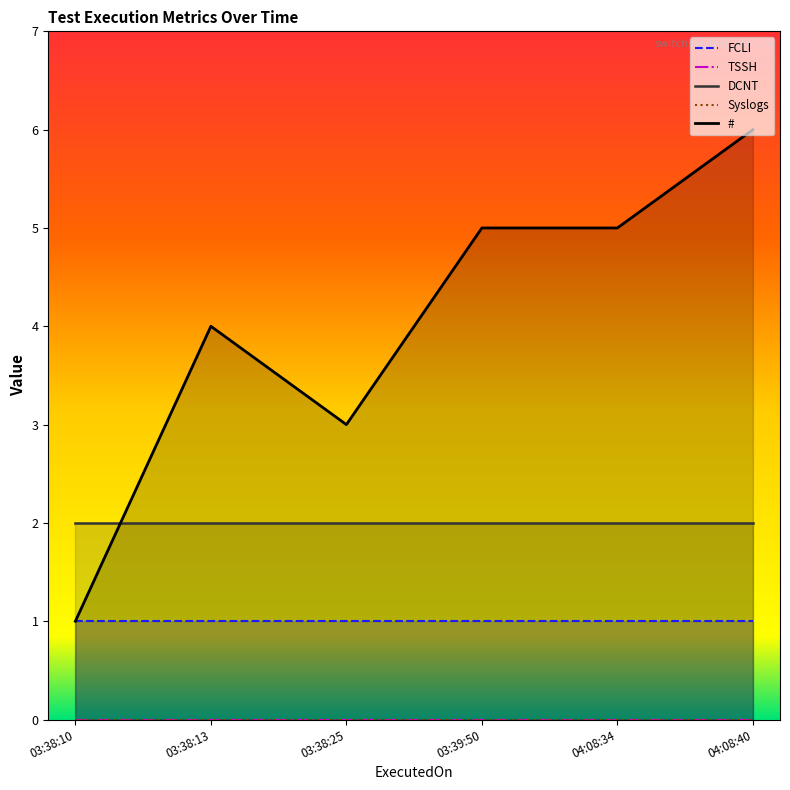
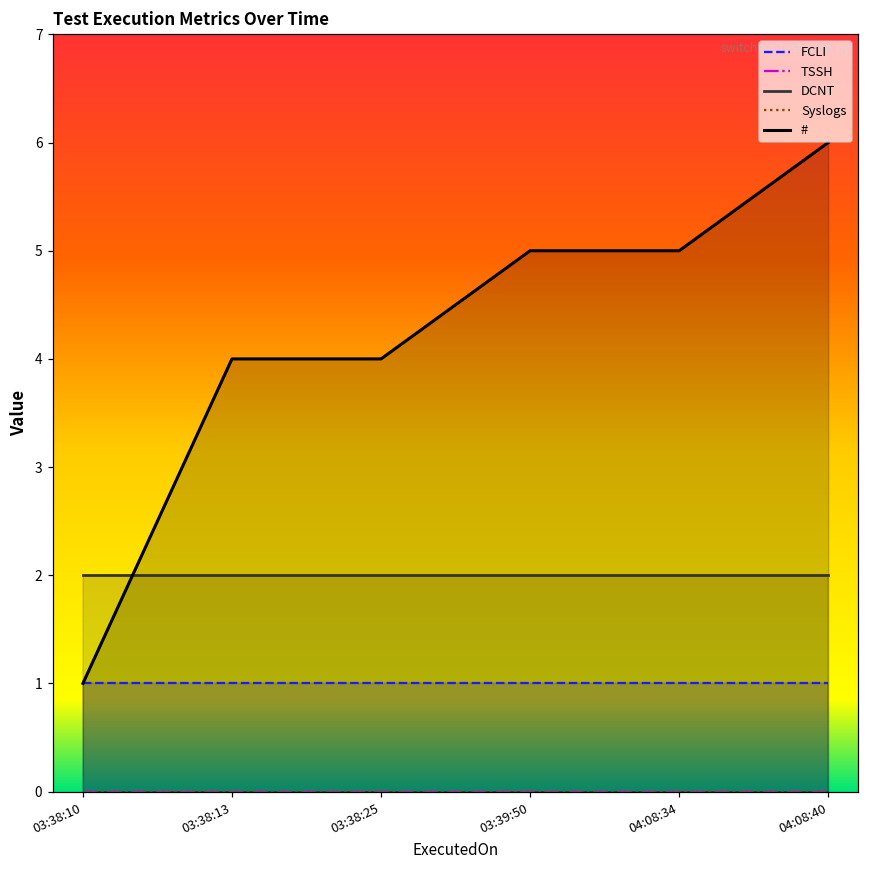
#, 03:38:25: 3 -> 4
